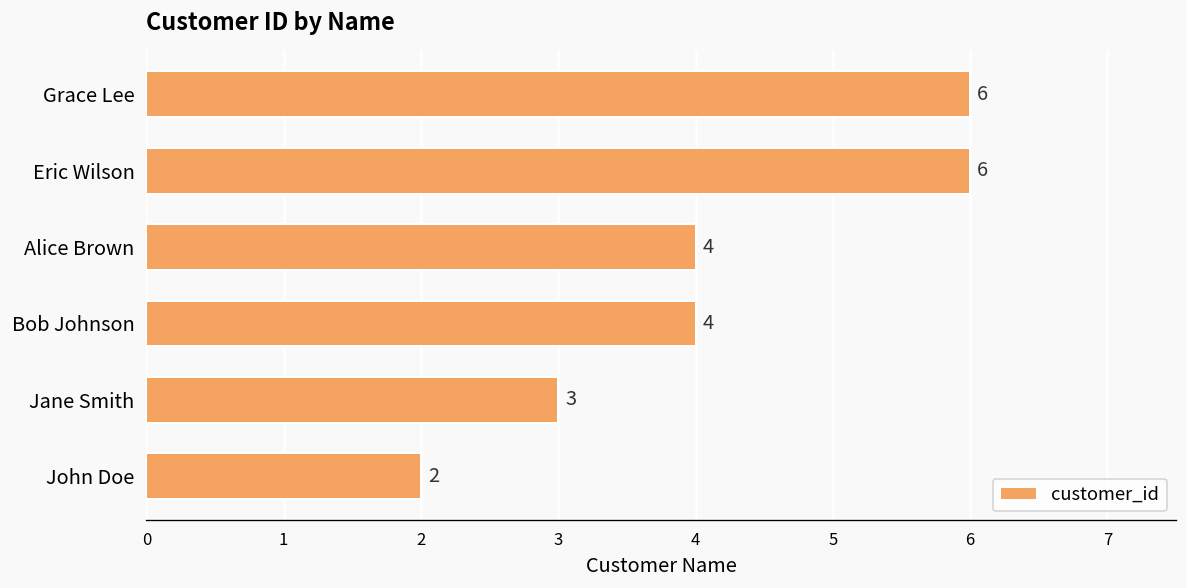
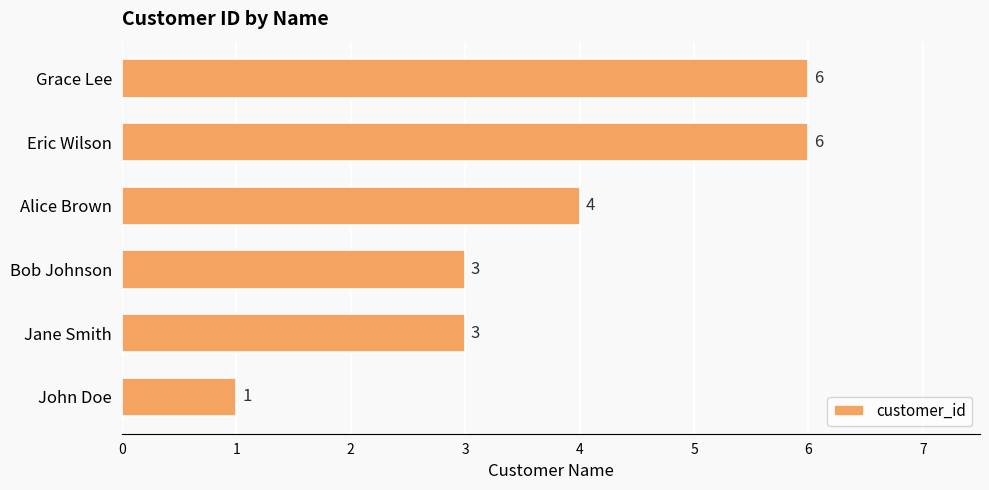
Bob Johnson: 4 -> 3
John Doe: 2 -> 1
